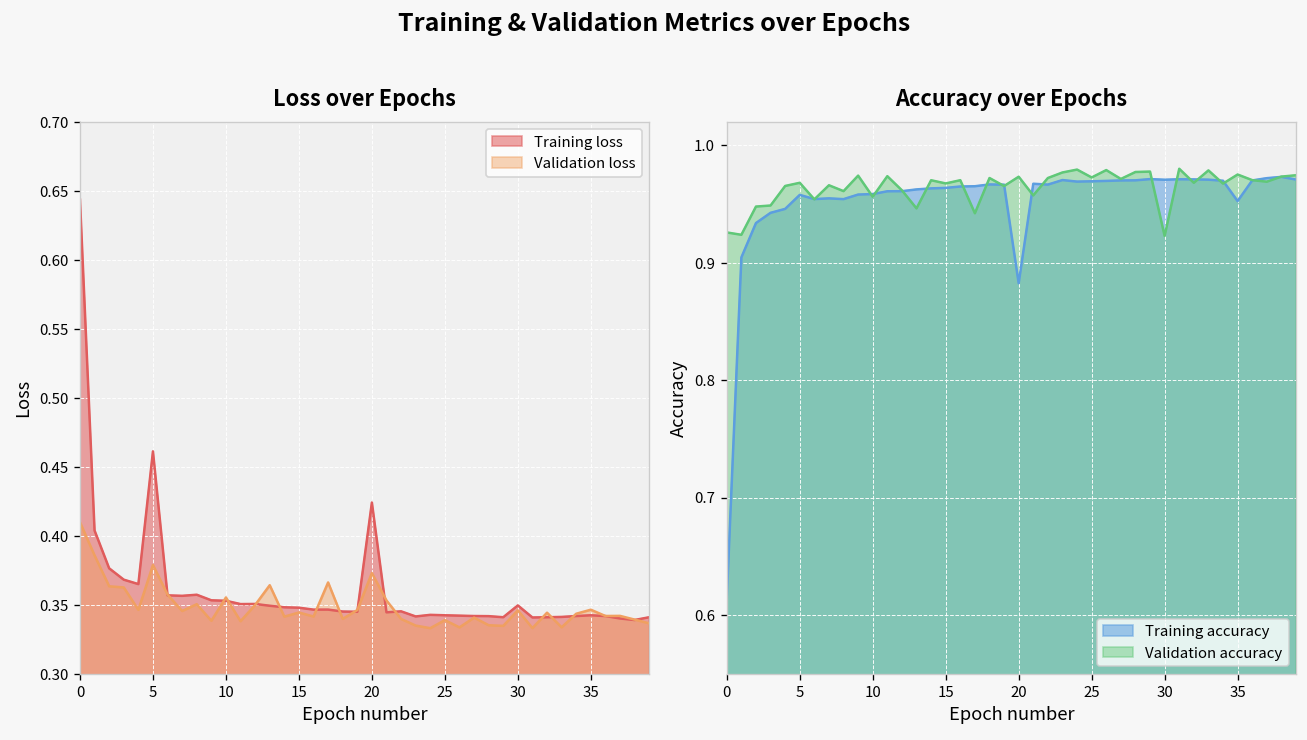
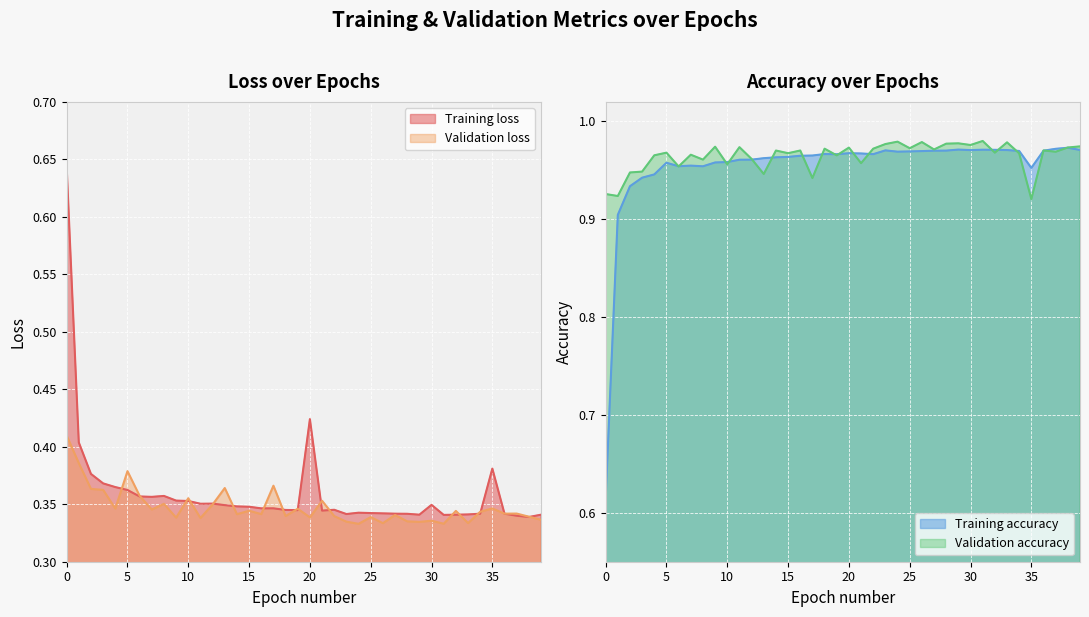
Loss over Epochs, Training loss, 5: 0.461 -> 0.362
Loss over Epochs, Validation loss, 20: 0.373 -> 0.339
Loss over Epochs, Validation loss, 30: 0.346 -> 0.336
Loss over Epochs, Training loss, 35: 0.342 -> 0.381
Accuracy over Epochs, Training accuracy, 20: 0.88 -> 0.97
Accuracy over Epochs, Validation accuracy, 30: 0.92 -> 0.98
Accuracy over Epochs, Validation accuracy, 35: 0.98 -> 0.92
